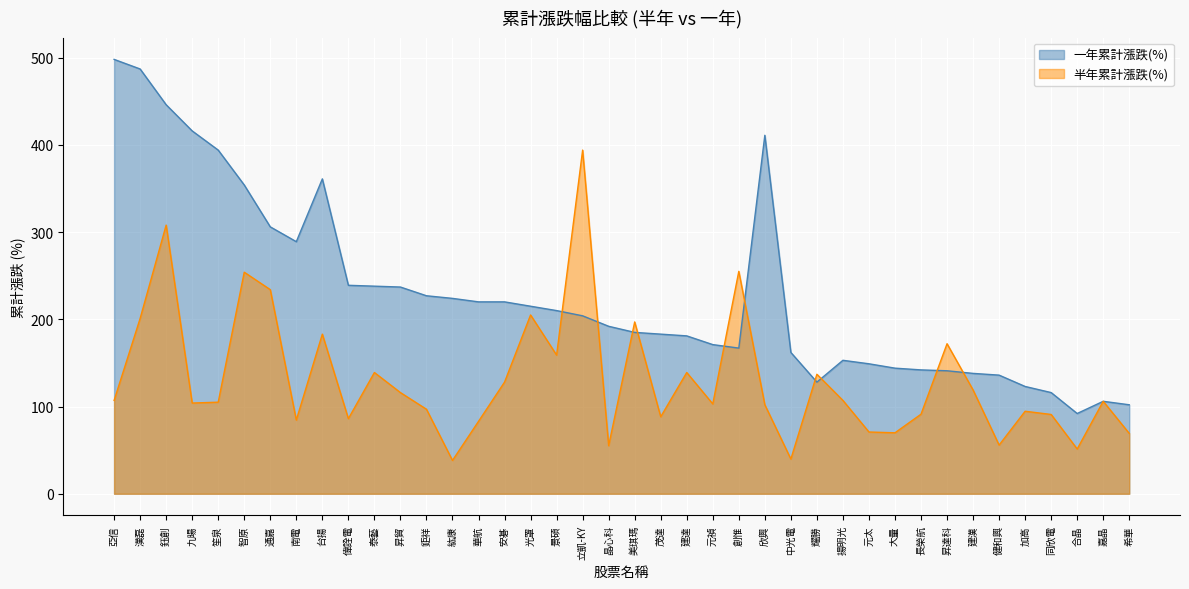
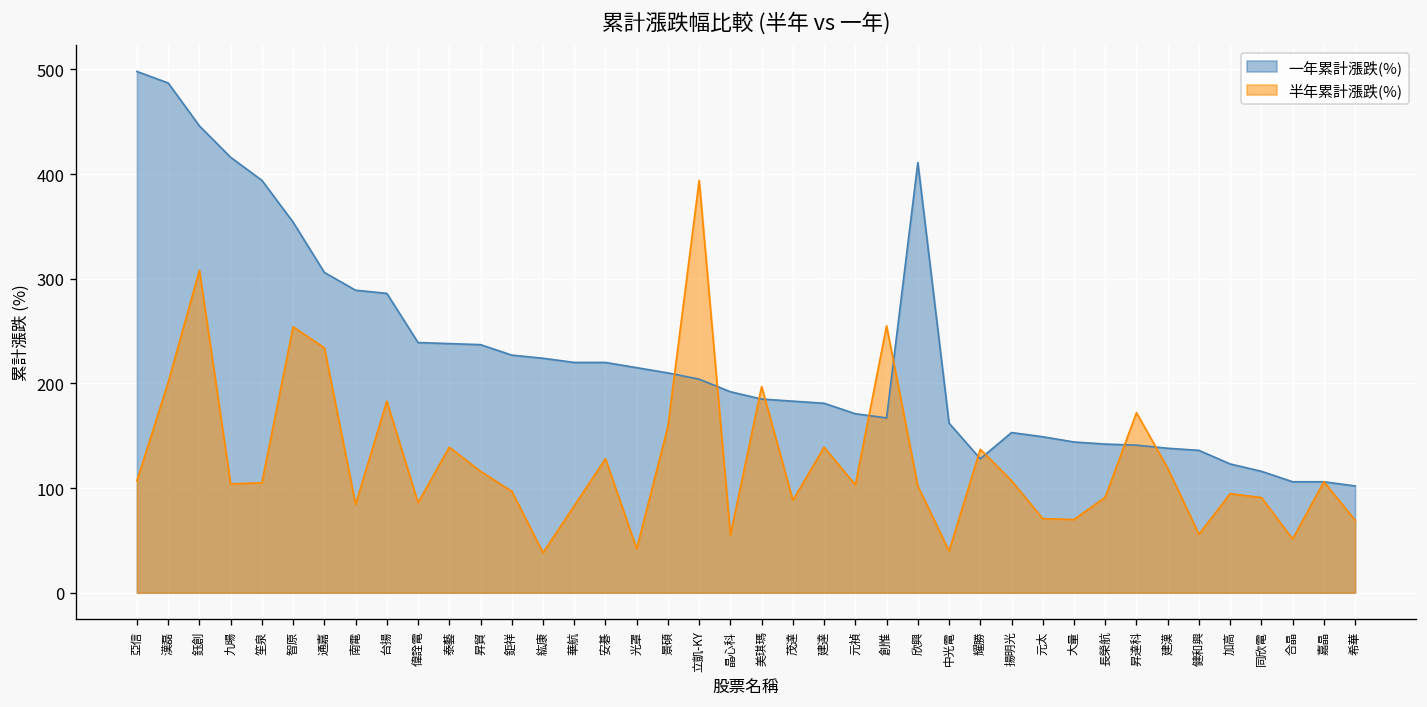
一年累計漲跌(%), 台揚: 360 -> 290
半年累計漲跌(%), 光罩: 210 -> 40
一年累計漲跌(%), 合晶: 90 -> 110
